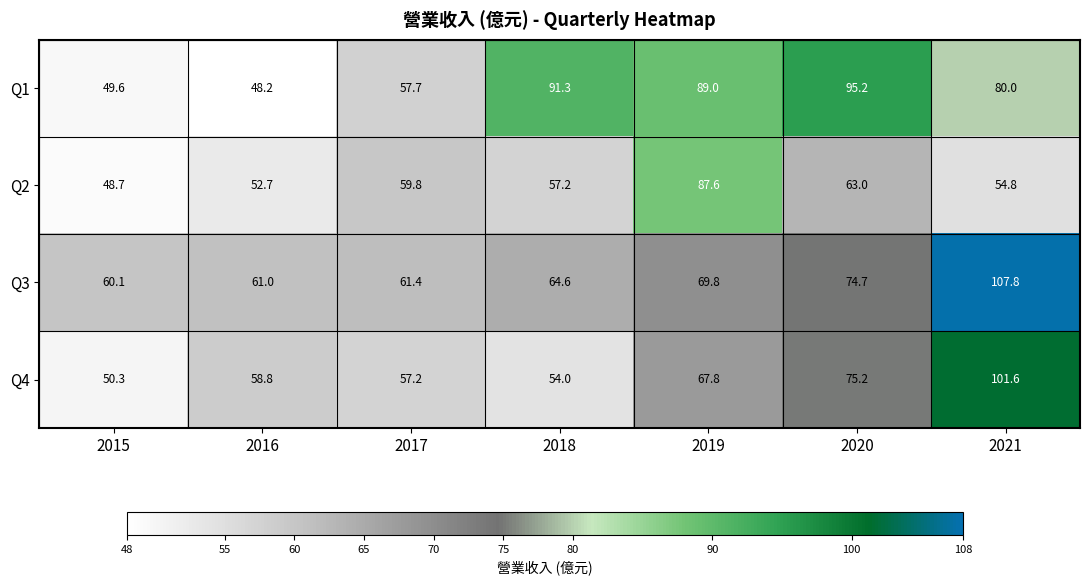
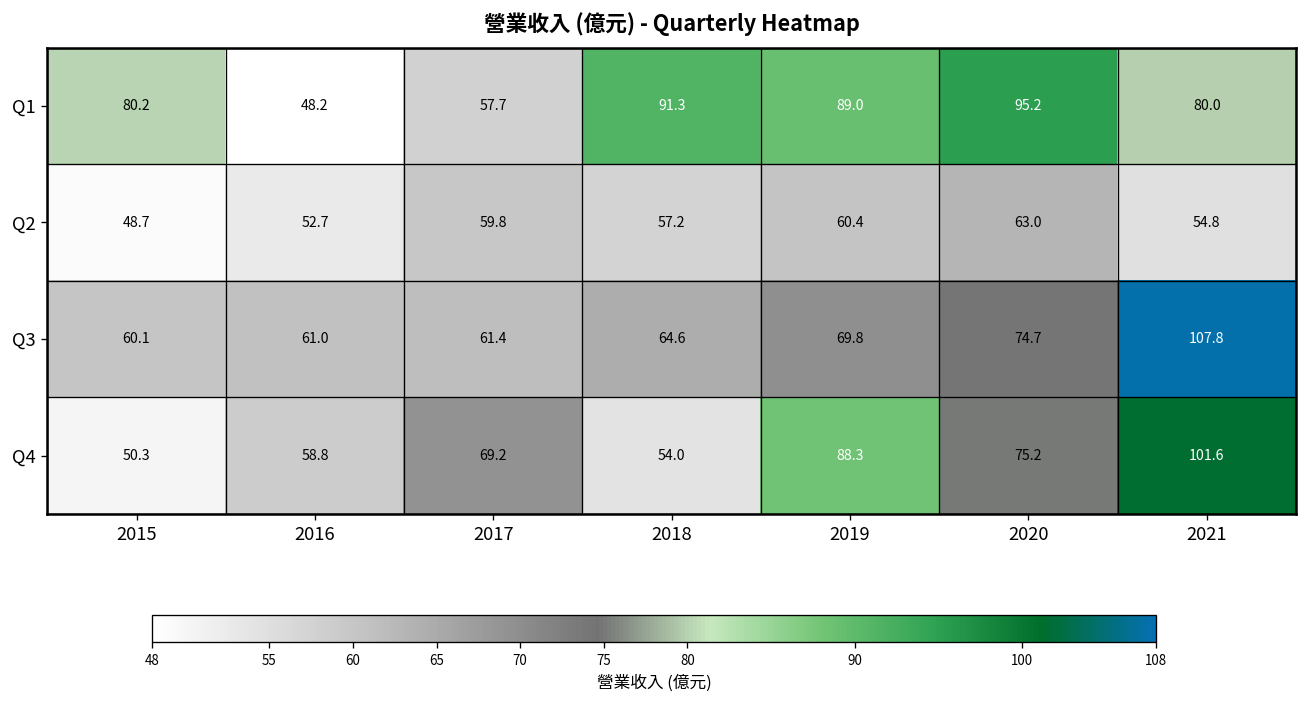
Q1, 2015: 49.6 -> 80.2
Q2, 2019: 87.6 -> 60.4
Q4, 2017: 57.2 -> 69.2
Q4, 2019: 67.8 -> 88.3
